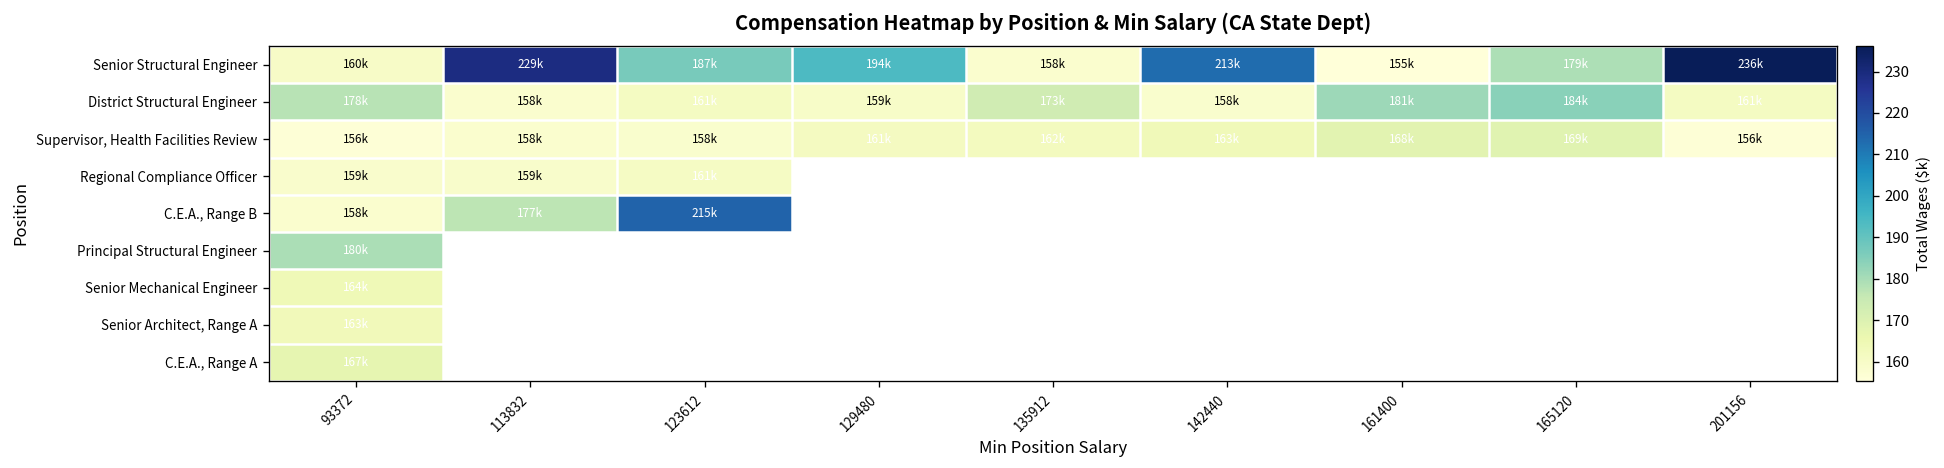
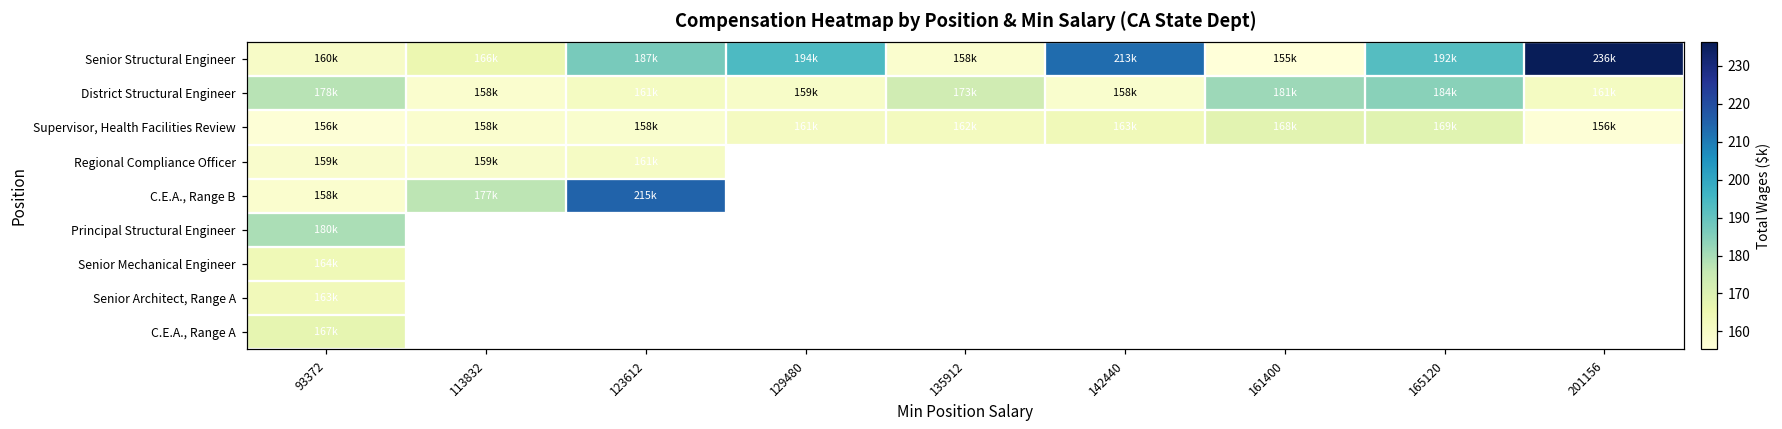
Senior Structural Engineer, 113832: 229k -> 166k
Senior Structural Engineer, 165120: 179k -> 192k
